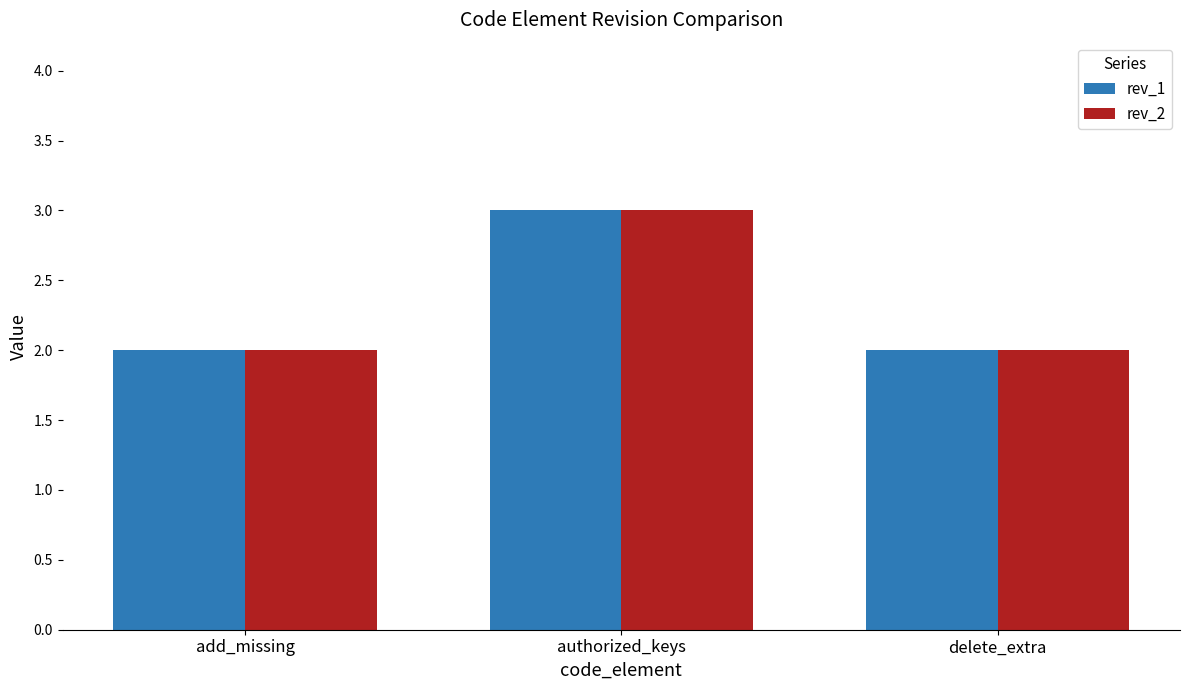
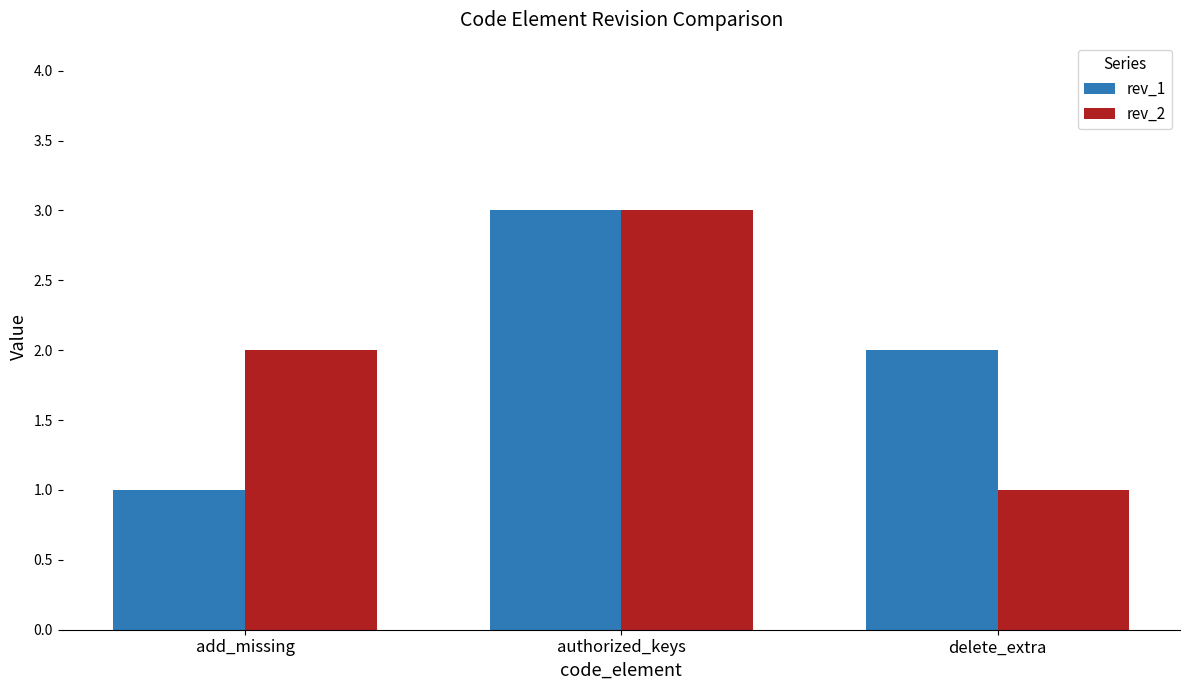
rev_1, add_missing: 2 -> 1
rev_2, delete_extra: 2 -> 1
